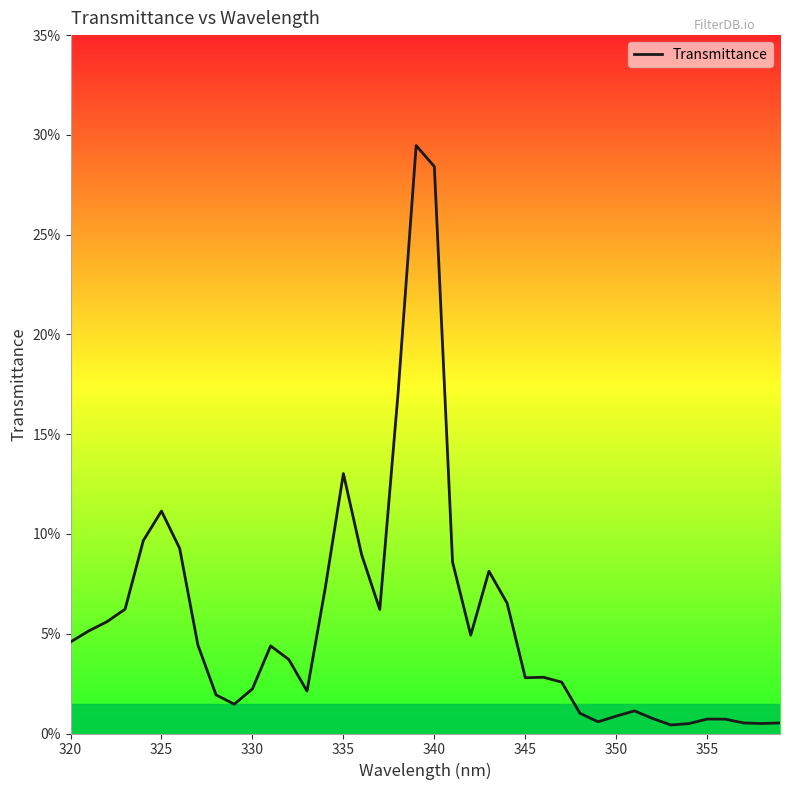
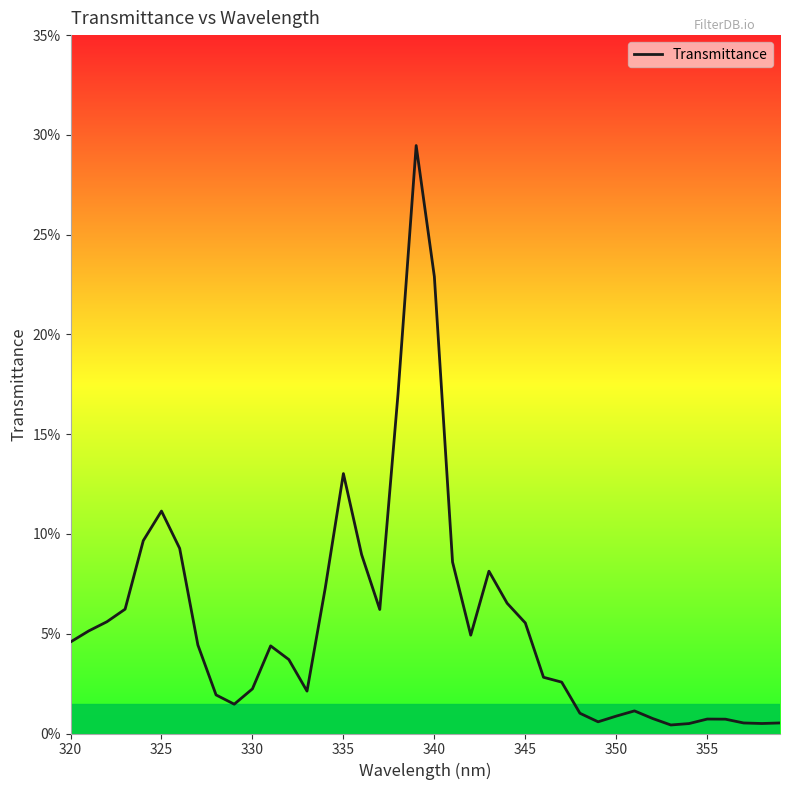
340: 28.4% -> 22.9%
345: 2.8% -> 5.5%
